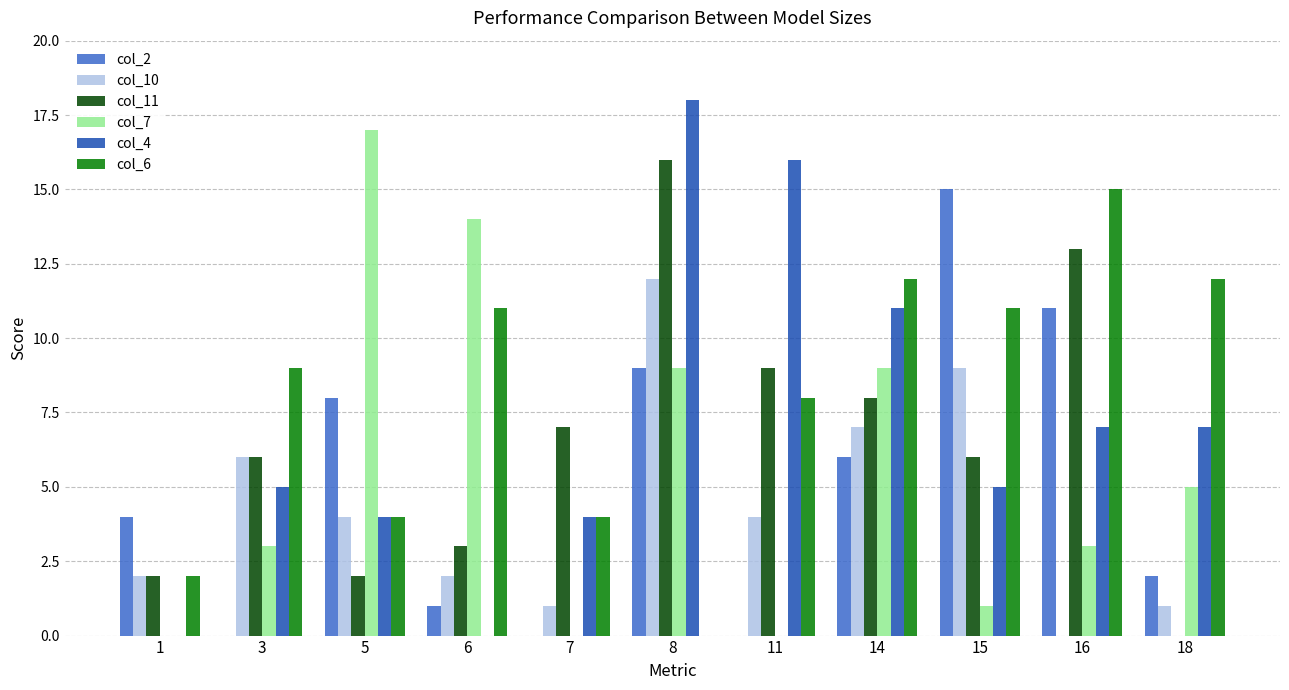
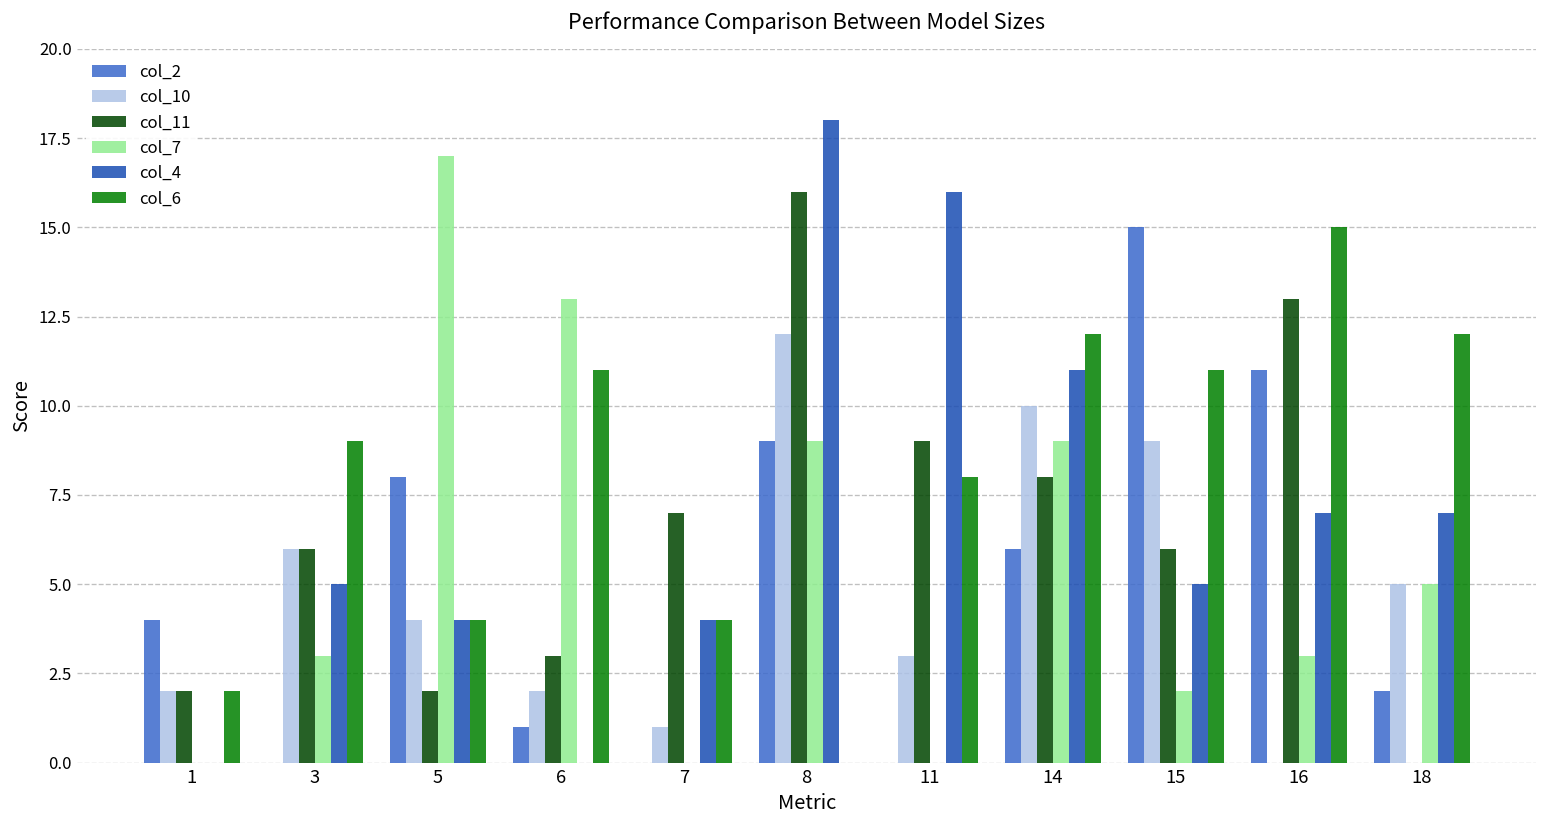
col_7, 6: 14 -> 13
col_10, 11: 4 -> 3
col_10, 14: 7 -> 10
col_7, 15: 1 -> 2
col_10, 18: 1 -> 5
